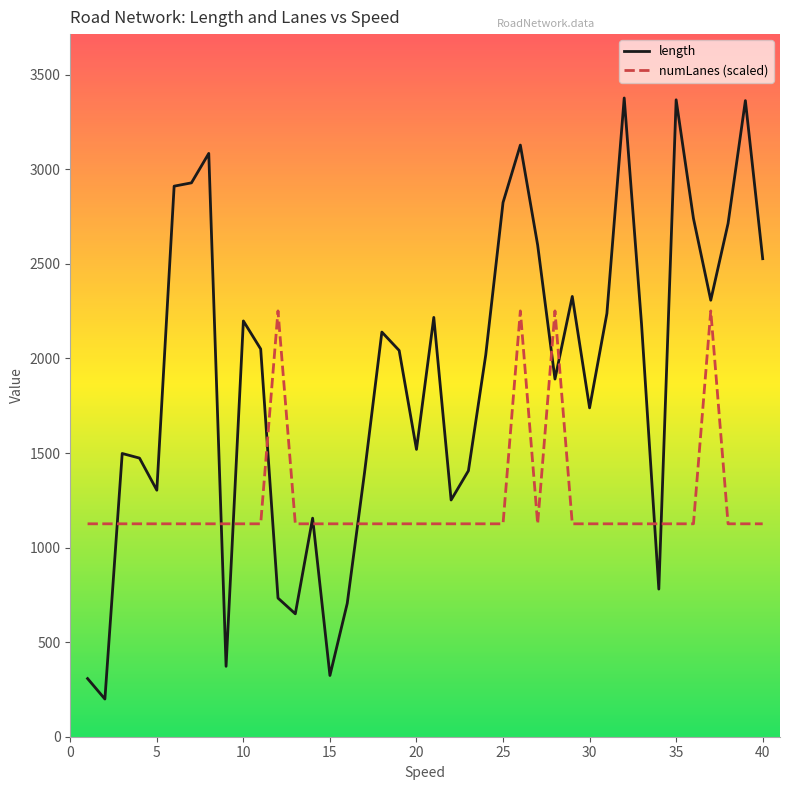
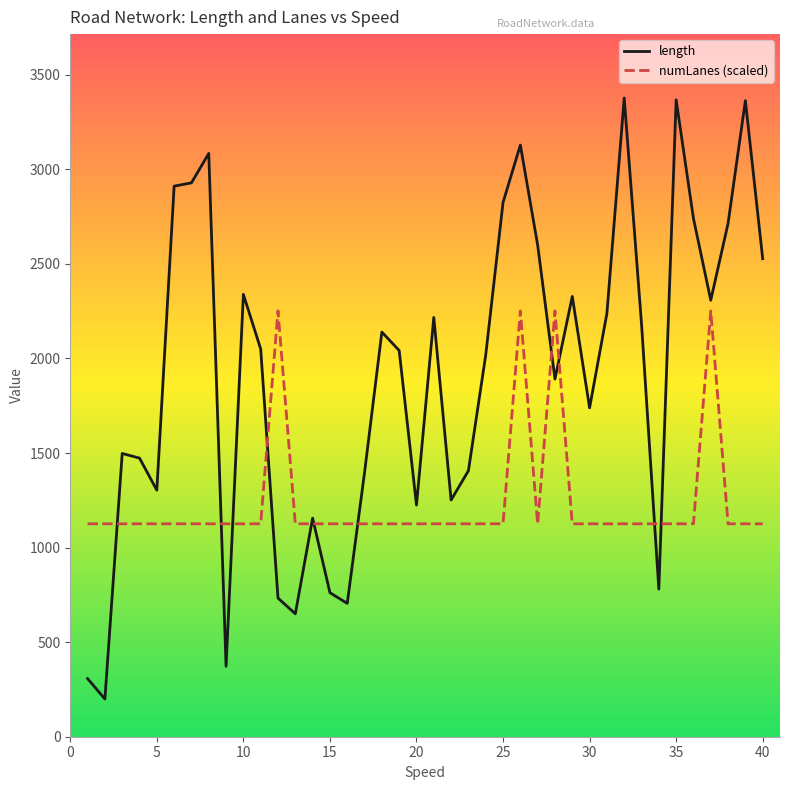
length, 10: 2200 -> 2340
length, 15: 320 -> 760
length, 20: 1520 -> 1220
